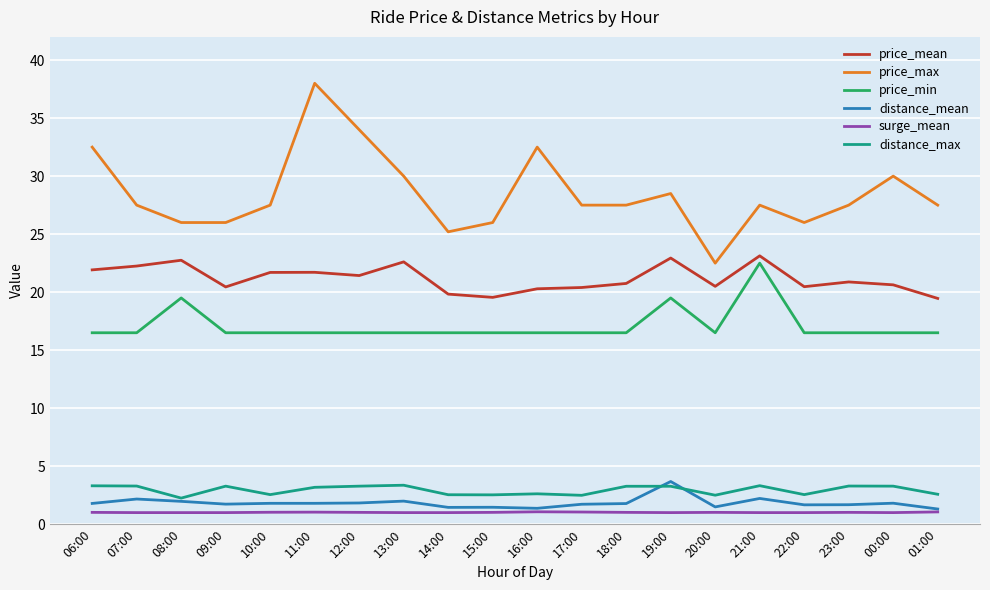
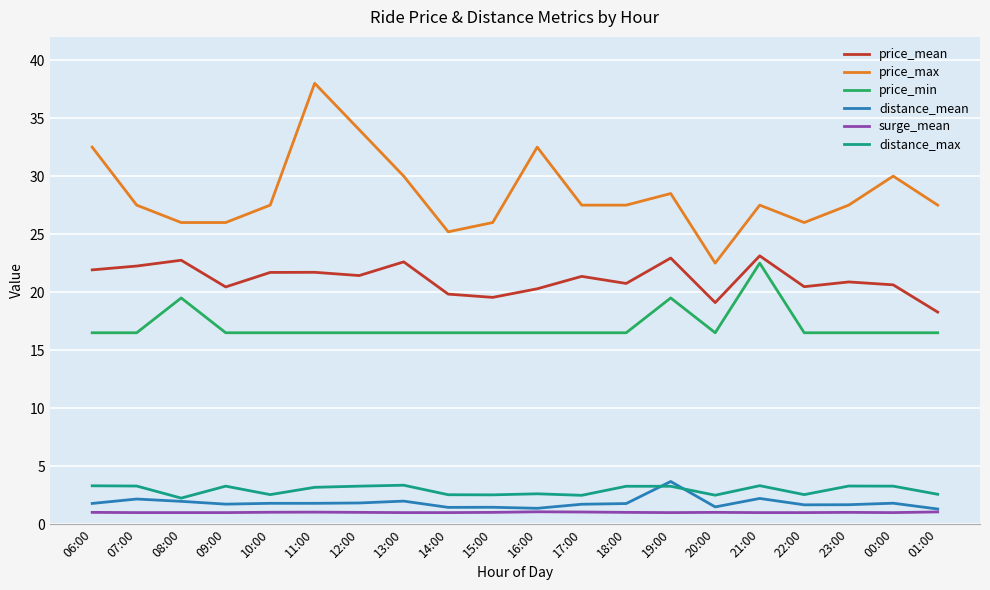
price_mean, 17:00: 20.4 -> 21.4
price_mean, 20:00: 20.5 -> 19.1
price_mean, 01:00: 19.5 -> 18.3
